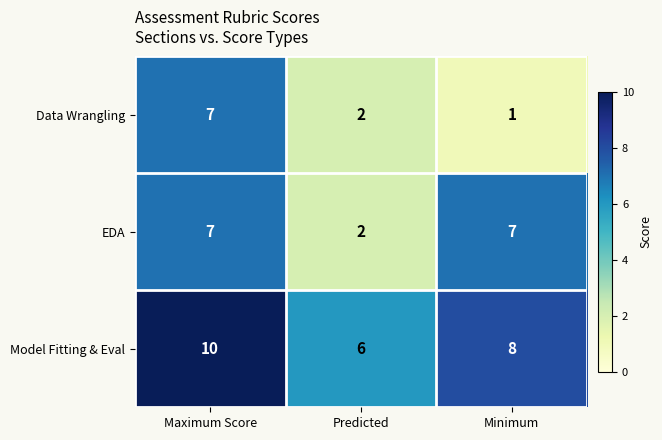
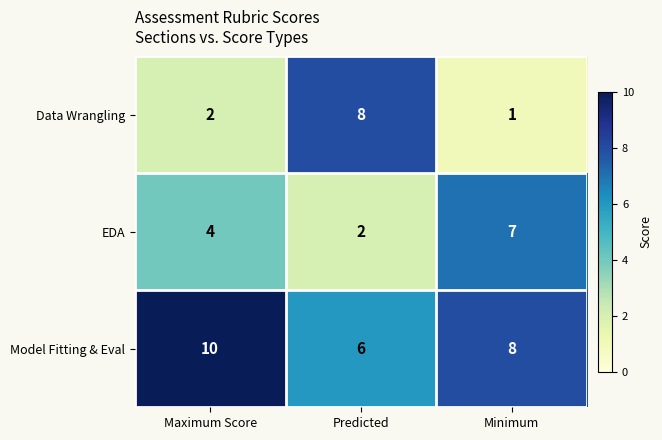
Data Wrangling, Maximum Score: 7 -> 2
Data Wrangling, Predicted: 2 -> 8
EDA, Maximum Score: 7 -> 4
